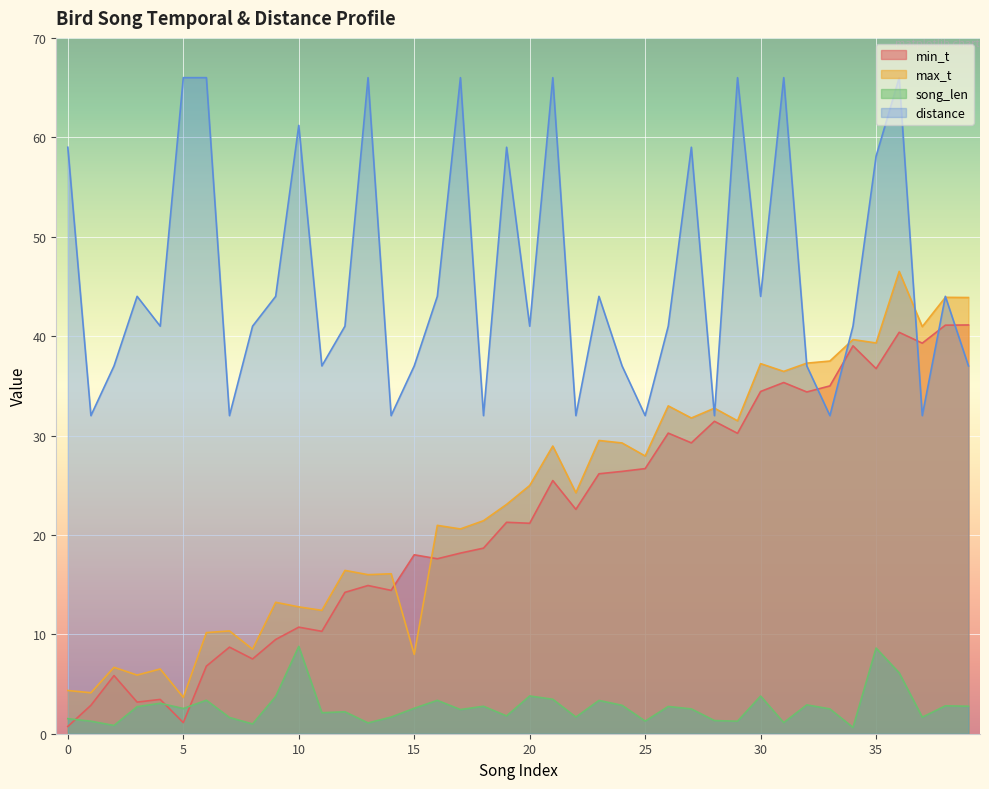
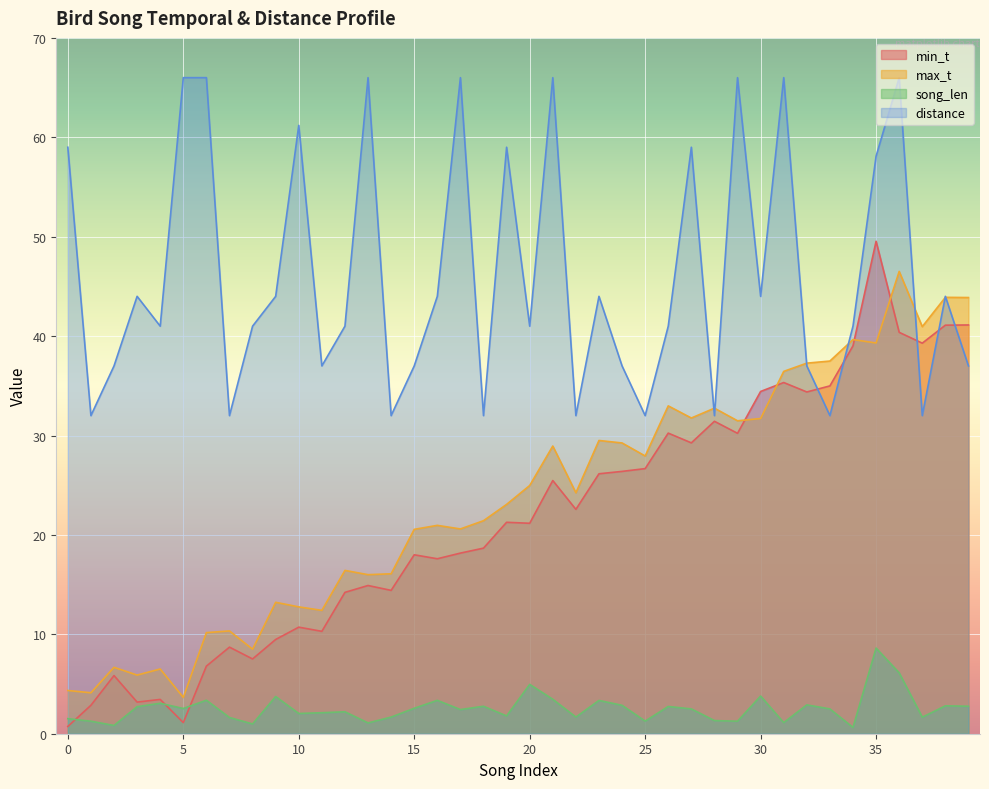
song_len, 10: 9 -> 2
max_t, 15: 8 -> 21
song_len, 20: 4 -> 5
max_t, 30: 37 -> 32
min_t, 35: 37 -> 50
